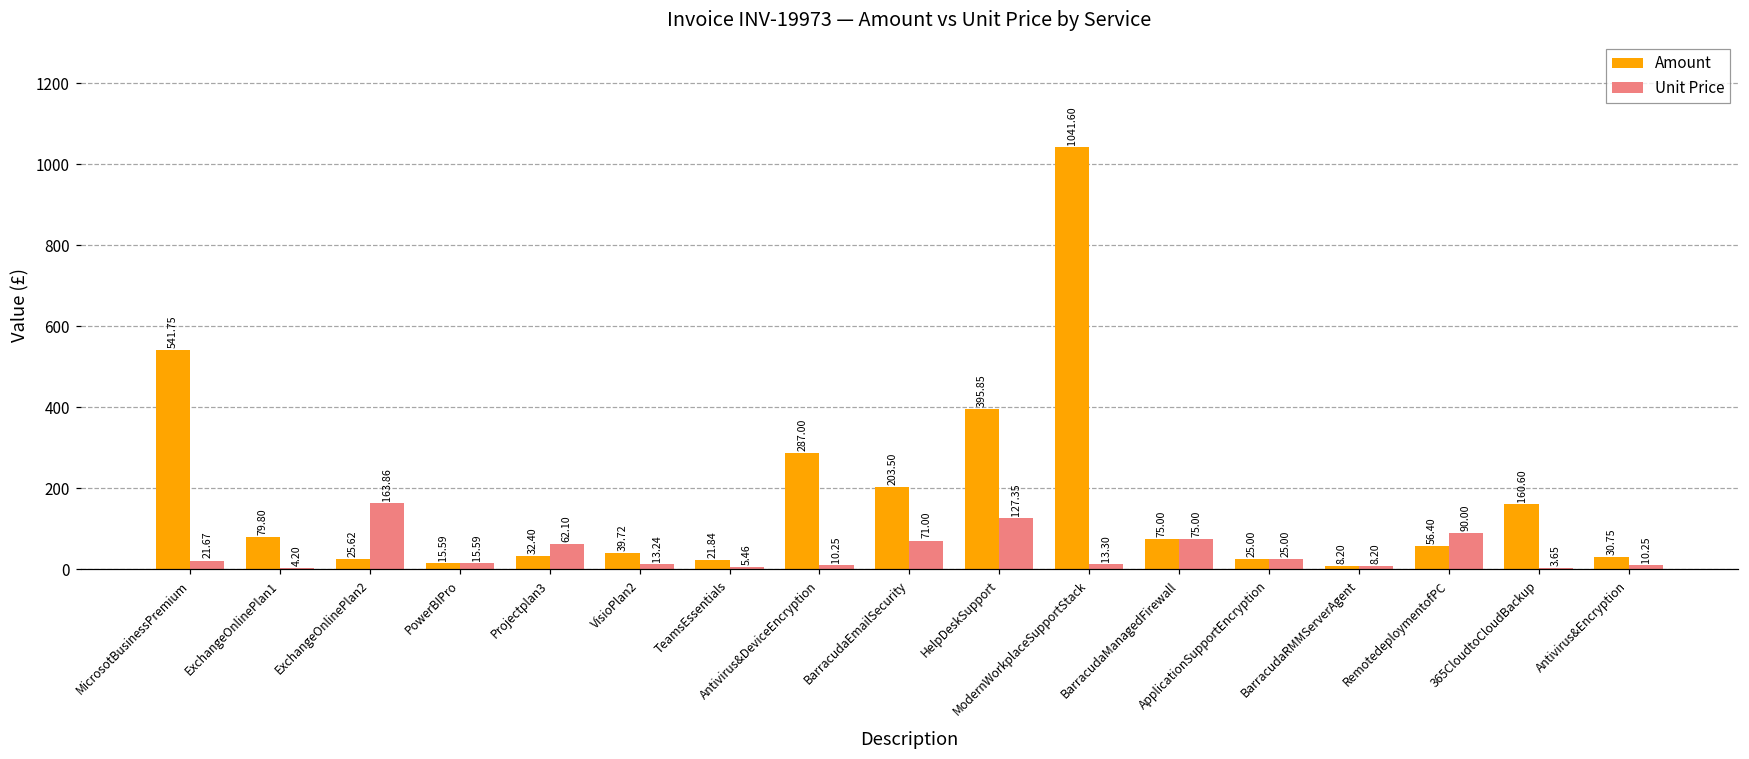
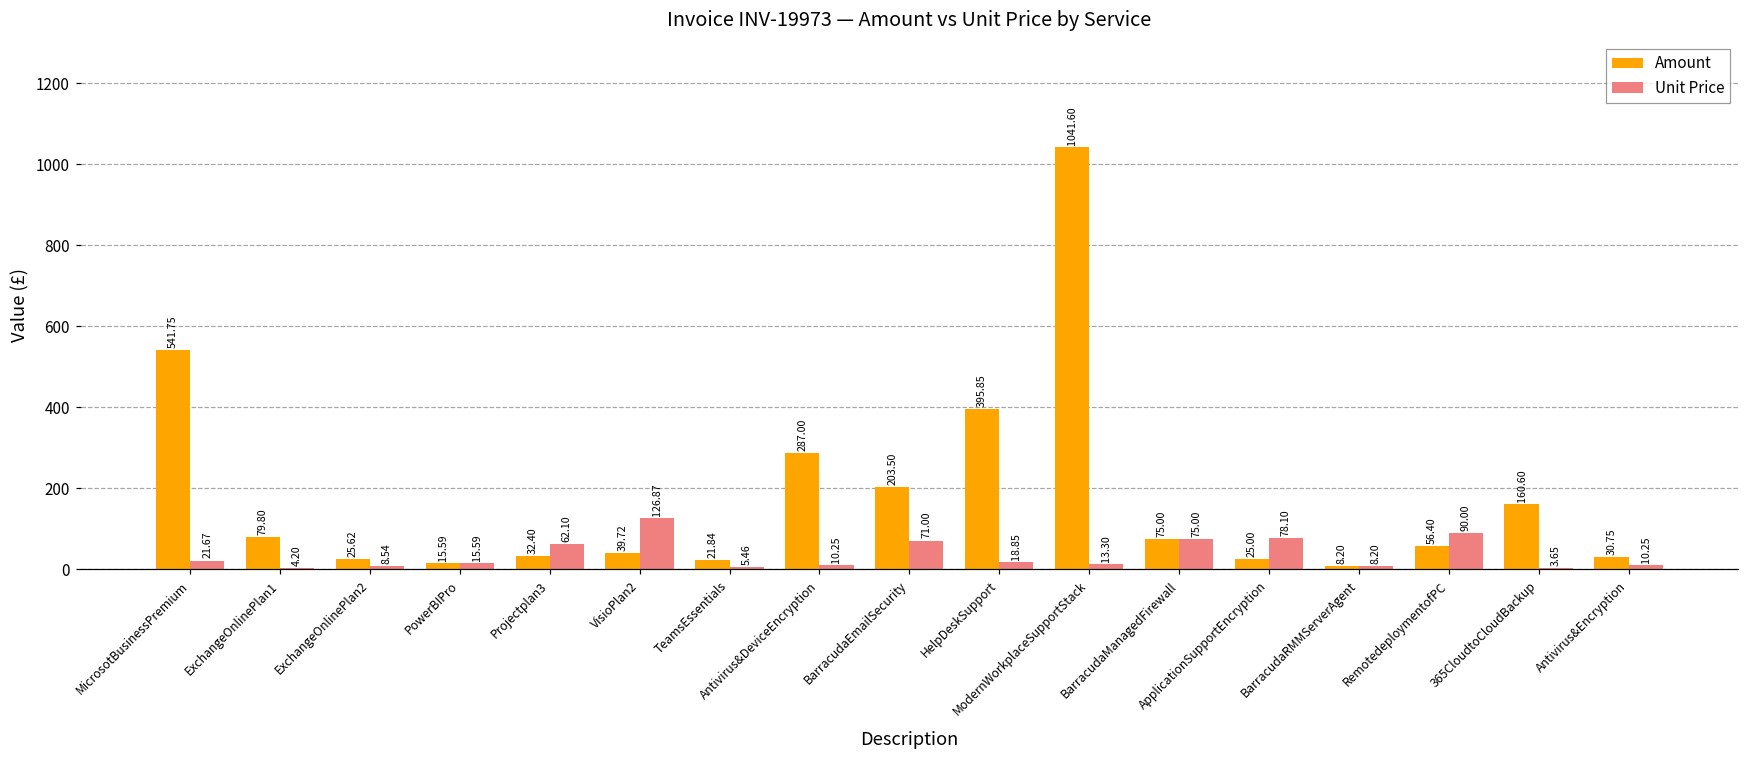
Unit Price, ExchangeOnlinePlan2: 163.86 -> 8.54
Unit Price, VisioPlan2: 13.24 -> 126.87
Unit Price, HelpDeskSupport: 127.35 -> 18.85
Unit Price, ApplicationSupportEncryption: 25.00 -> 78.10
